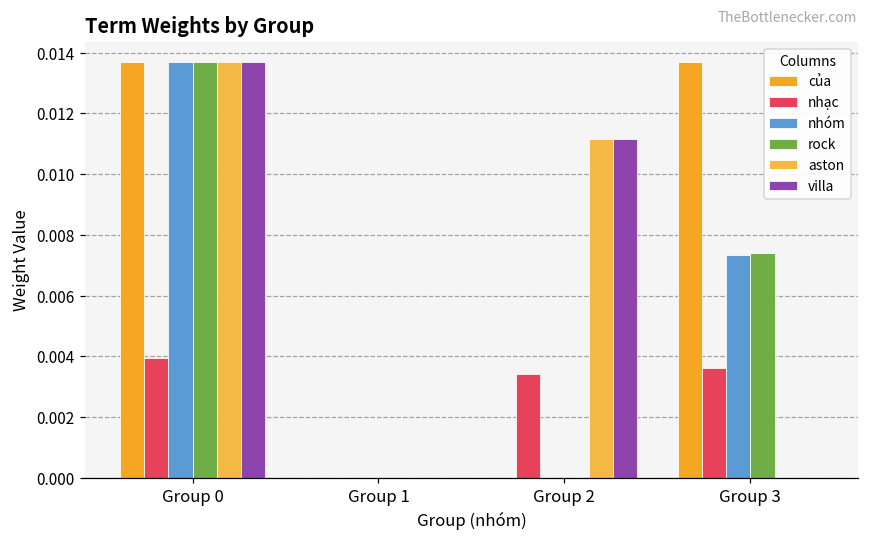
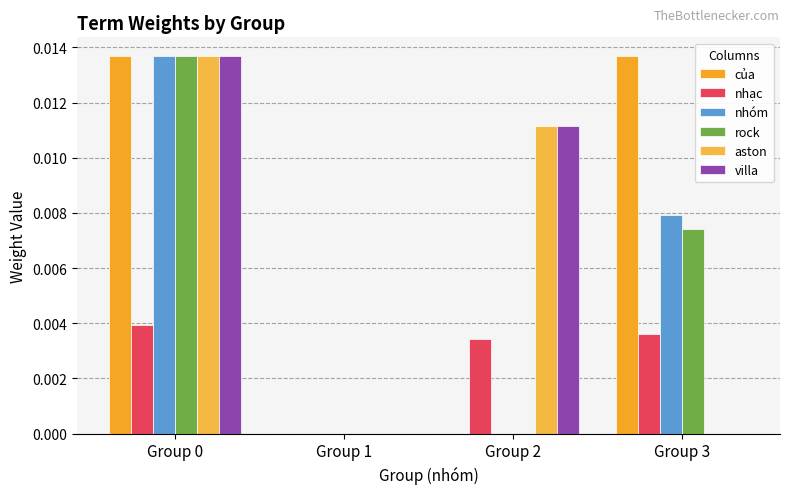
nhóm, Group 3: 0.0073 -> 0.0079
